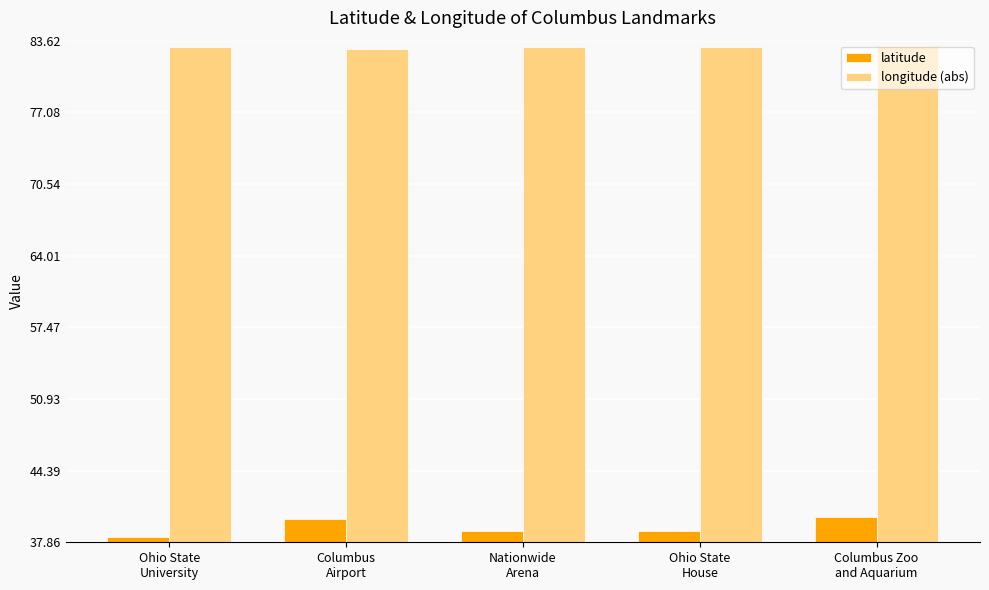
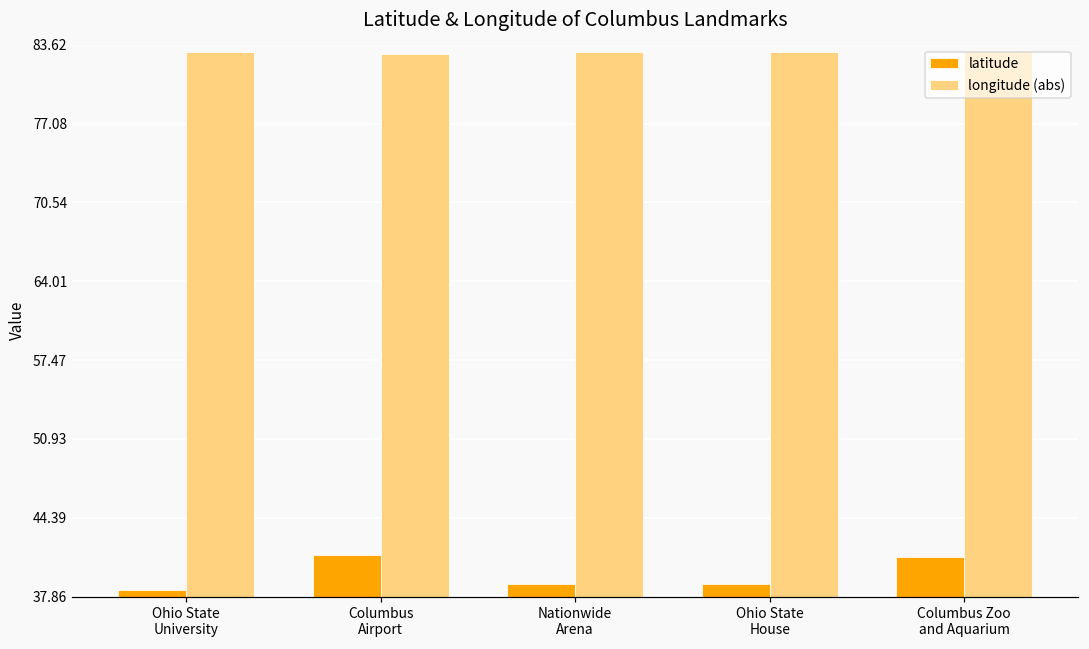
latitude, Columbus Airport: 40.0 -> 41.3
latitude, Columbus Zoo and Aquarium: 40.2 -> 41.1
